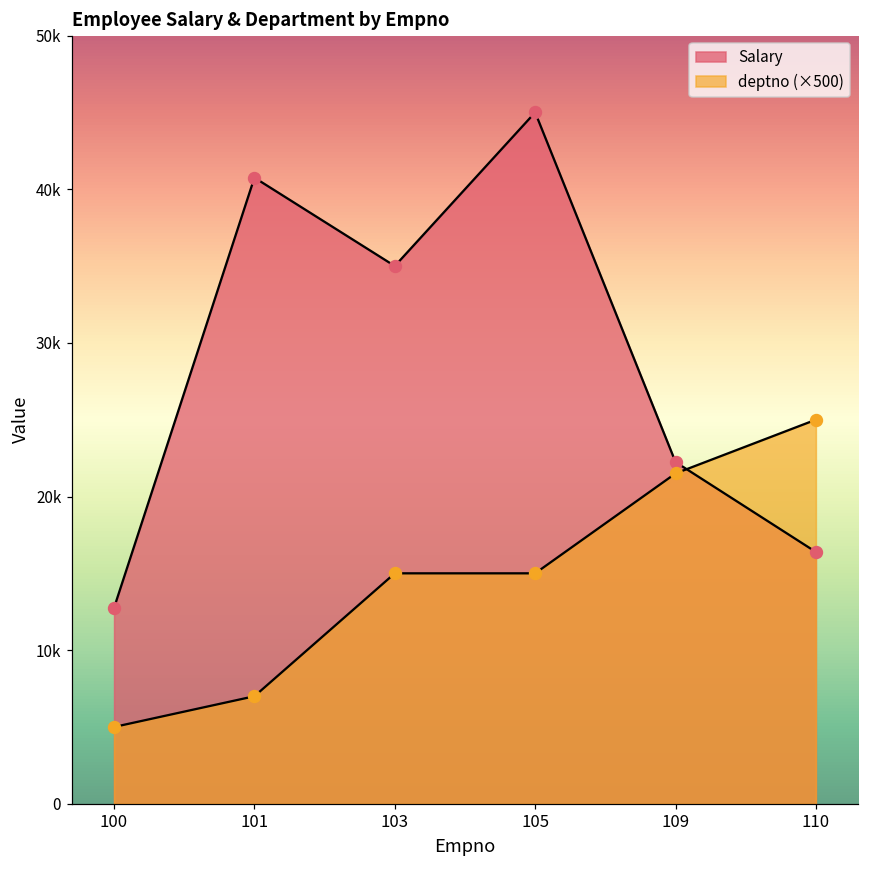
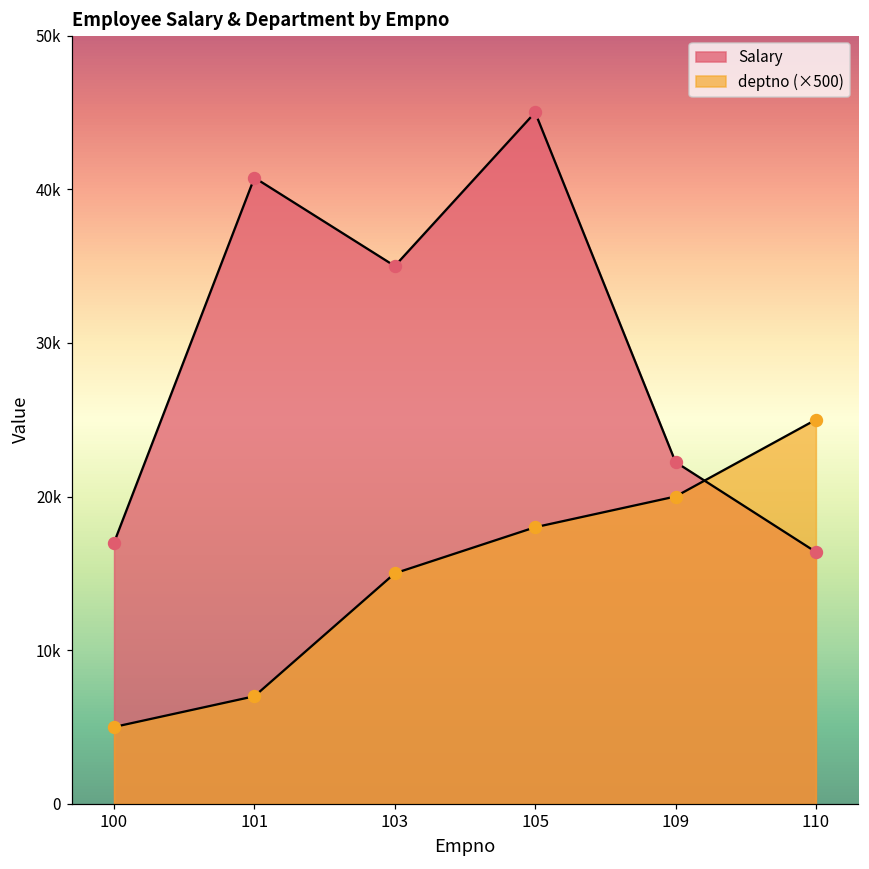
Salary, 100: 12800 -> 17000
deptno (×500), 105: 15000 -> 18000
deptno (×500), 109: 21500 -> 20000
